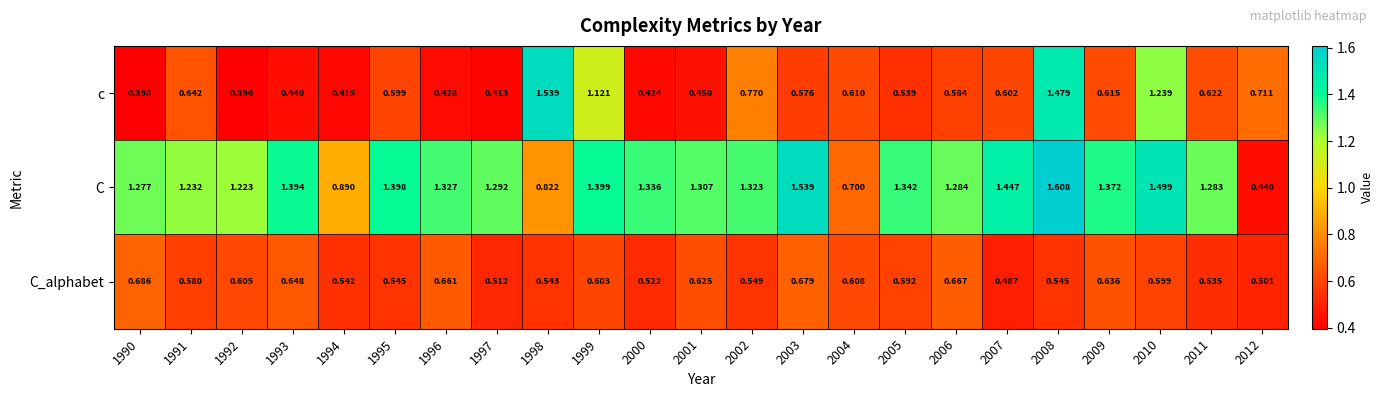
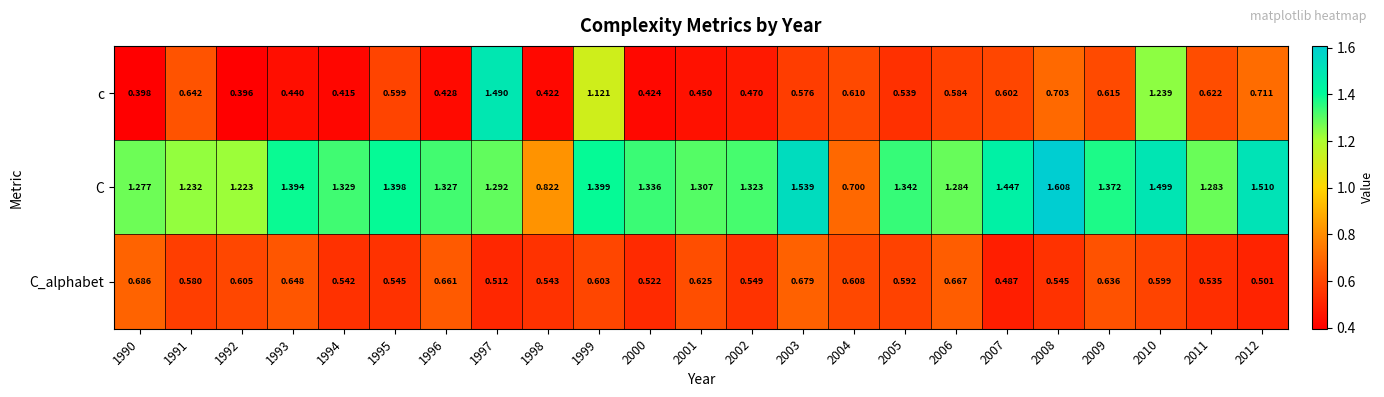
c, 1997: 0.413 -> 1.490
c, 1998: 1.539 -> 0.422
c, 2002: 0.770 -> 0.470
c, 2008: 1.479 -> 0.703
C, 1994: 0.890 -> 1.329
C, 2012: 0.440 -> 1.510
